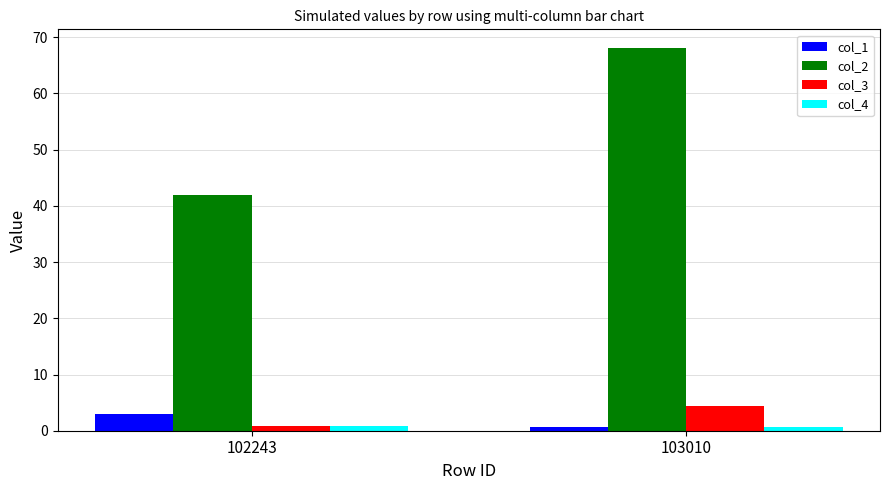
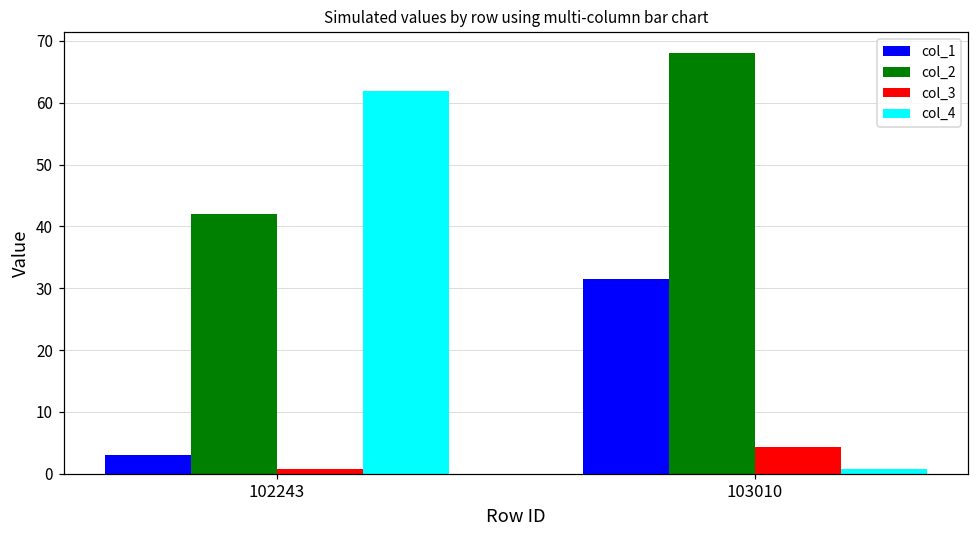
col_4, 102243: 1 -> 62
col_1, 103010: 1 -> 32
